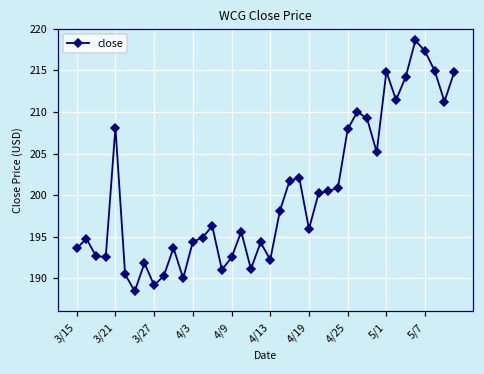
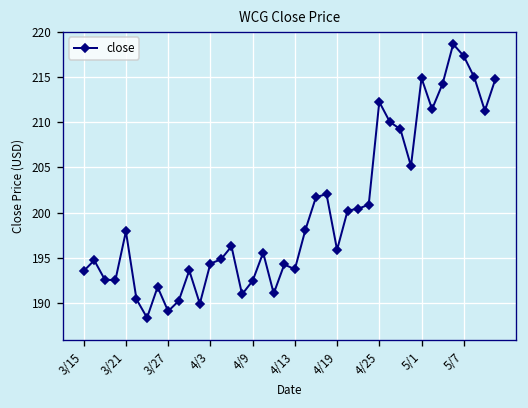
3/21: 208 -> 198
4/13: 192 -> 194
4/25: 208 -> 212
